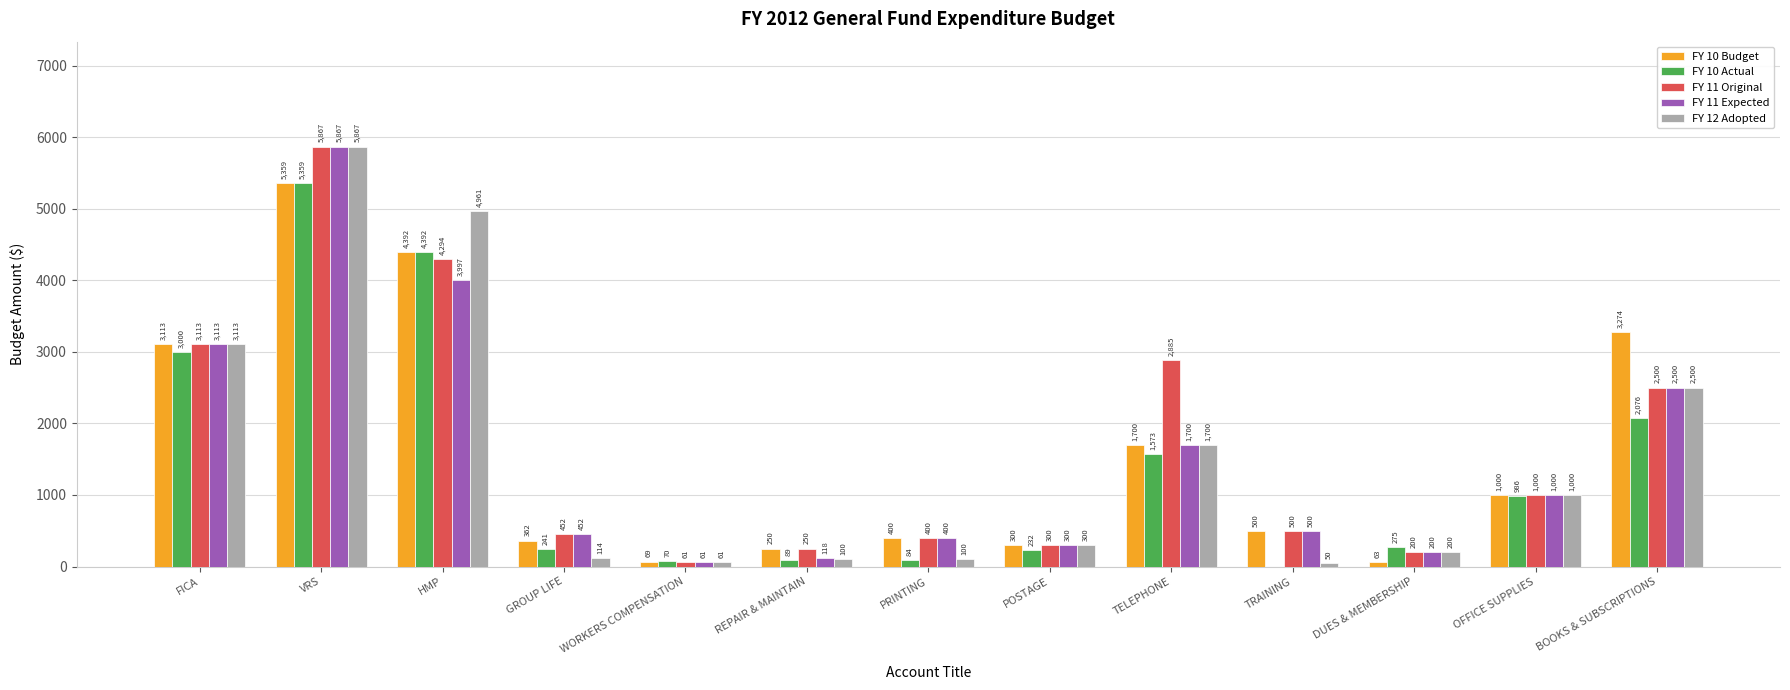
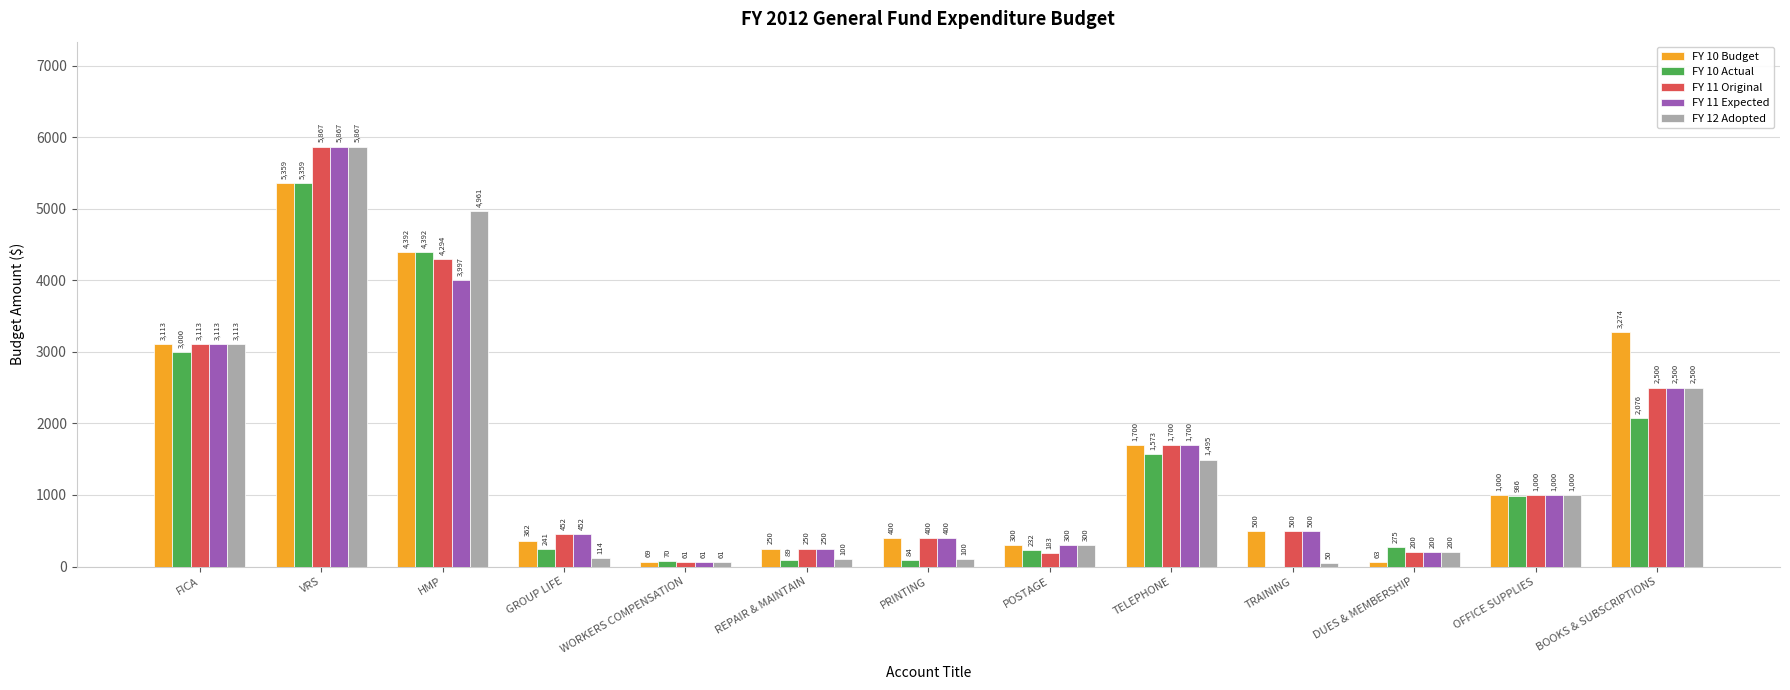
FY 11 Expected, REPAIR & MAINTAIN: 118 -> 250
FY 11 Original, POSTAGE: 300 -> 183
FY 11 Original, TELEPHONE: 2,885 -> 1,700
FY 12 Adopted, TELEPHONE: 1,700 -> 1,495
